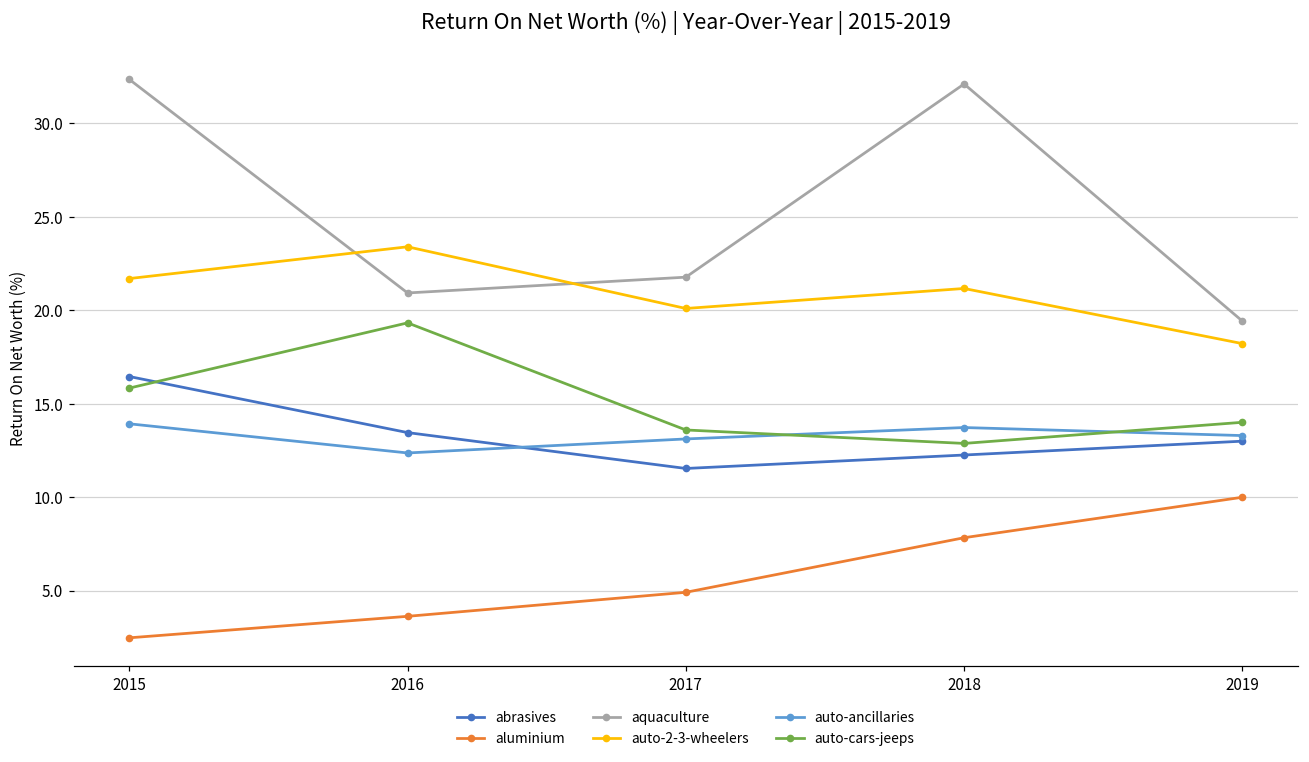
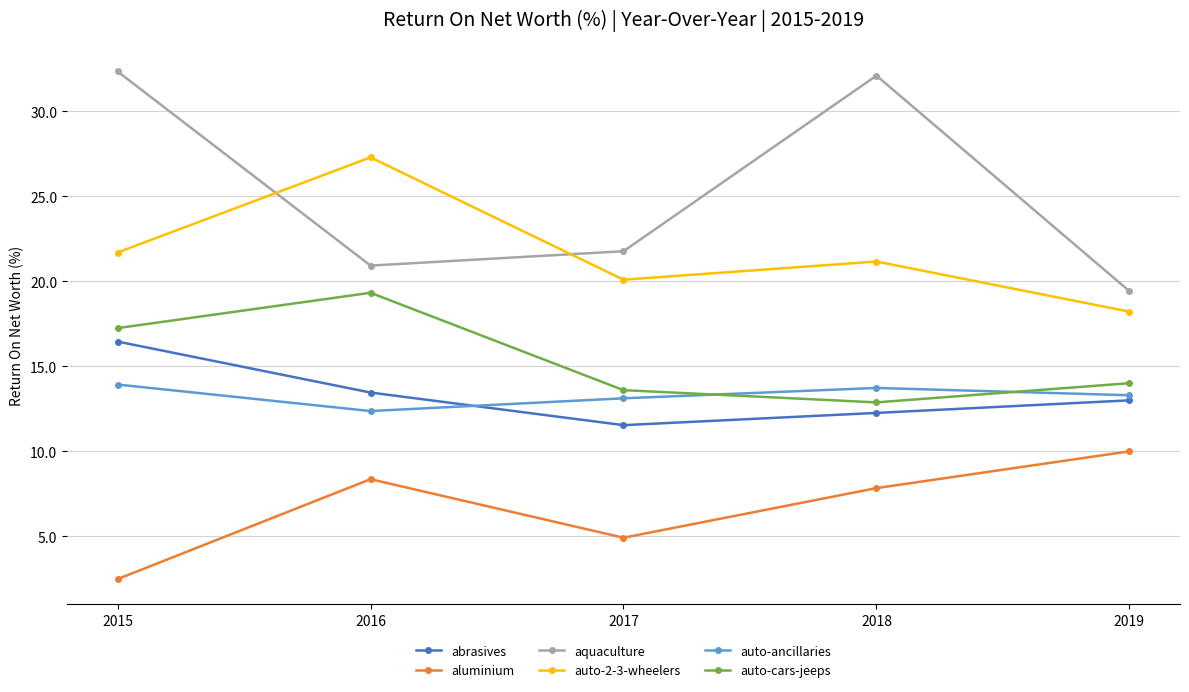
auto-cars-jeeps, 2015: 15.8 -> 17.3
aluminium, 2016: 3.6 -> 8.4
auto-2-3-wheelers, 2016: 23.4 -> 27.3
